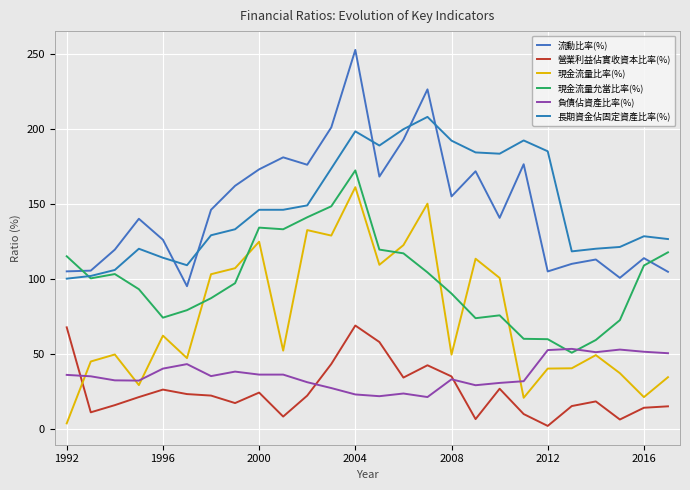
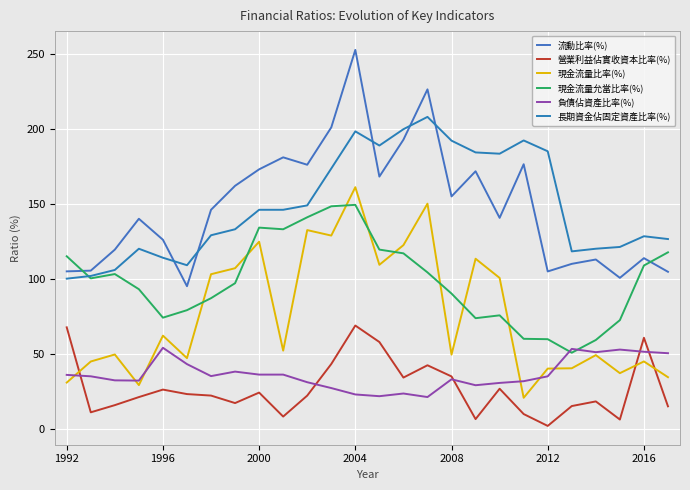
現金流量比率(%), 1992: 3 -> 31
負債佔資產比率(%), 1996: 40 -> 54
現金流量允當比率(%), 2004: 172 -> 149
負債佔資產比率(%), 2012: 52 -> 35
營業利益佔實收資本比率(%), 2016: 14 -> 61
現金流量比率(%), 2016: 21 -> 45
